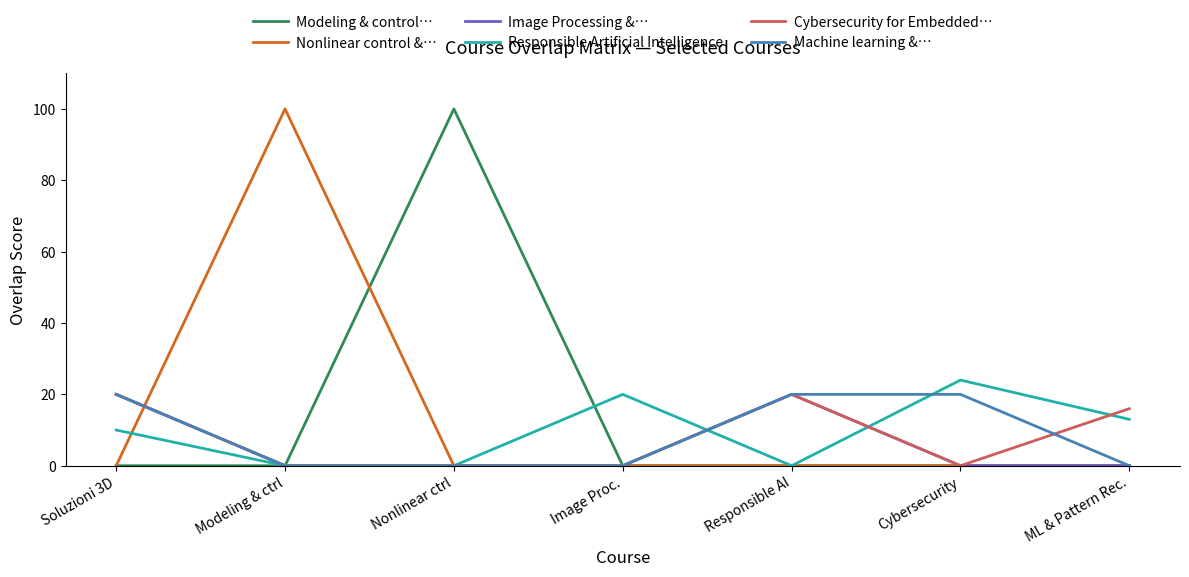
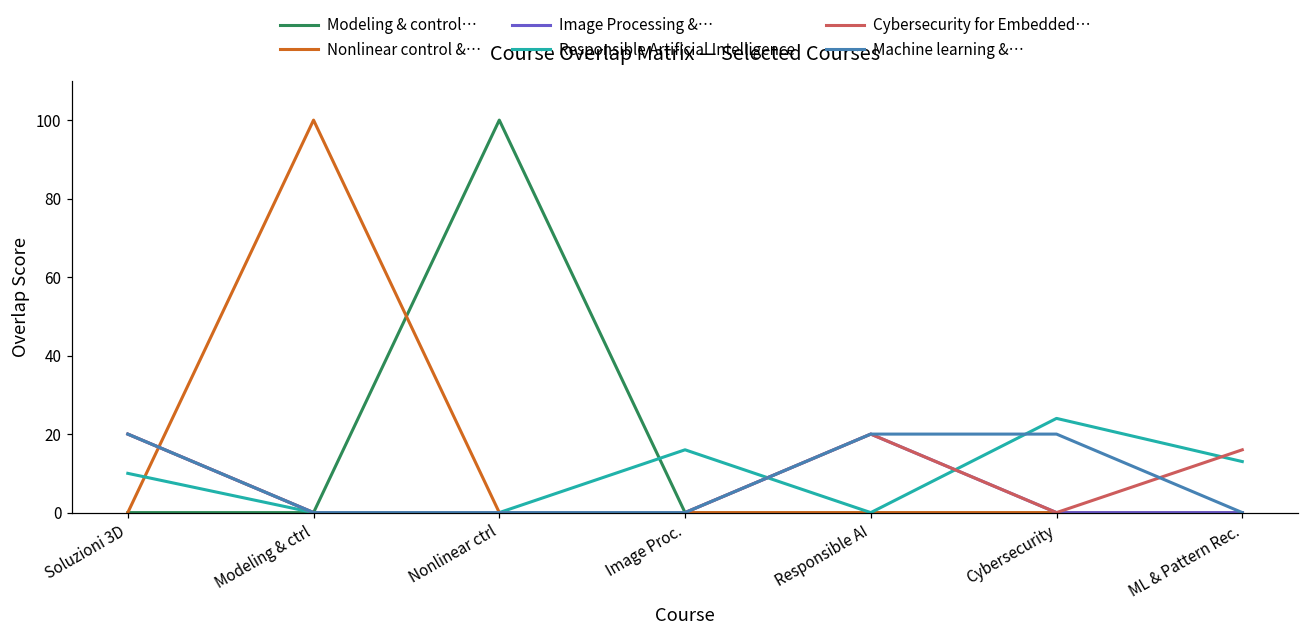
Responsible Artificial Intelligence, Image Proc.: 20 -> 16
